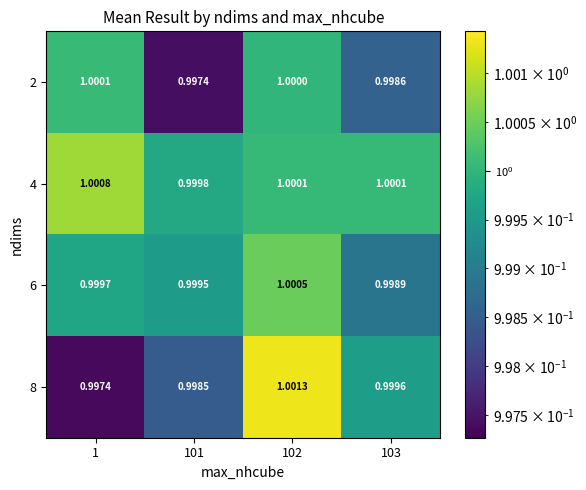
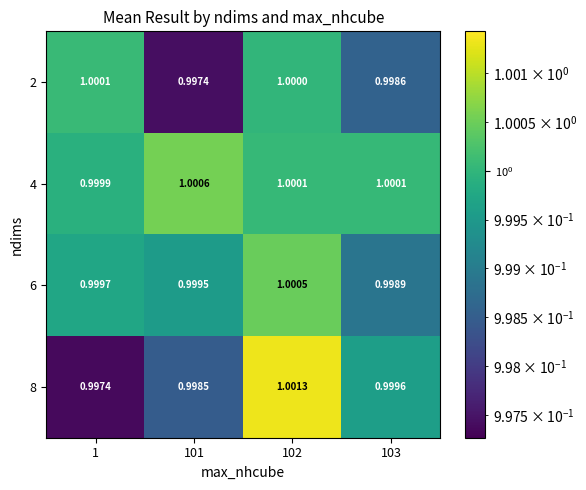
4, 1: 1.0008 -> 0.9999
4, 101: 0.9998 -> 1.0006
